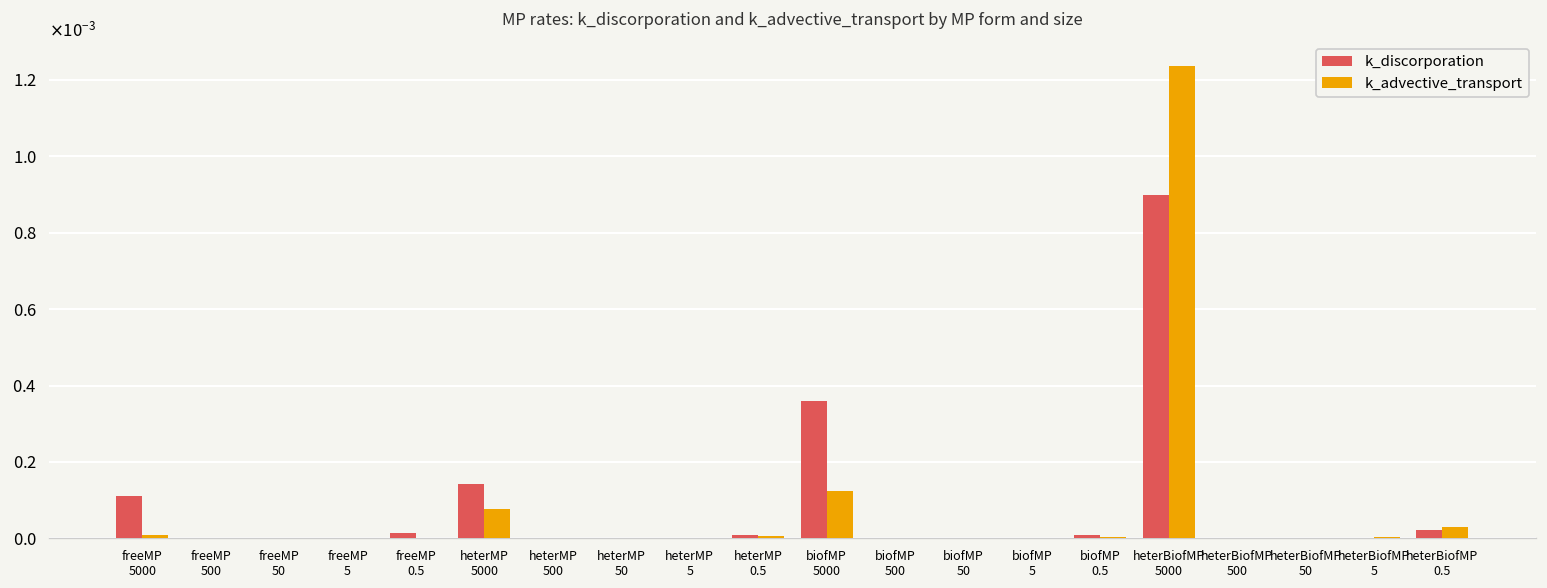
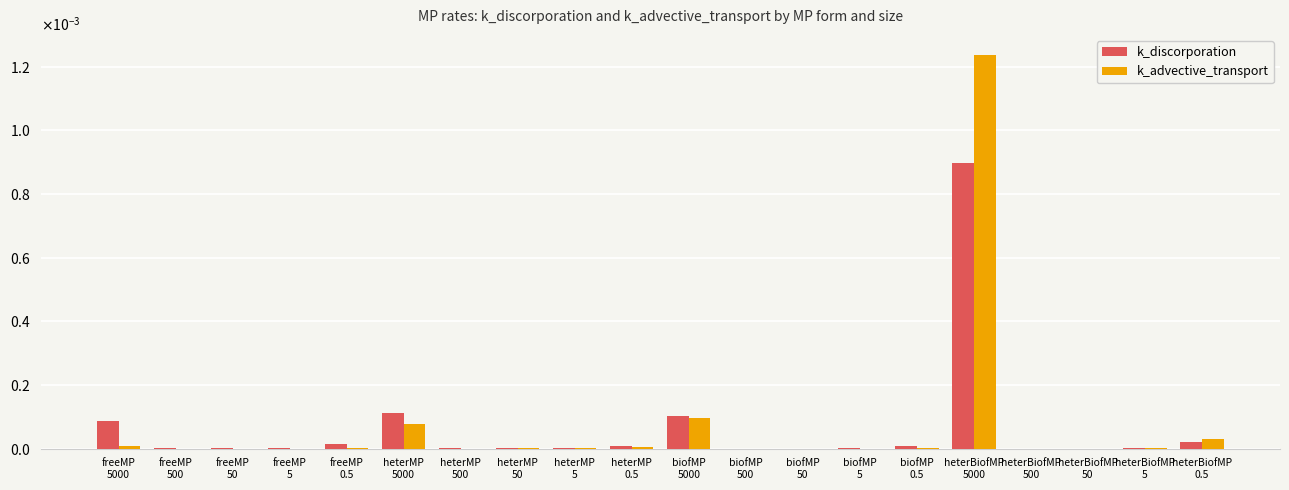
k_discorporation, freeMP 5000: 0.00011 -> 0.00009
k_discorporation, heterMP 5000: 0.00014 -> 0.00011
k_discorporation, biofMP 5000: 0.00036 -> 0.00010
k_advective_transport, biofMP 5000: 0.00012 -> 0.00009
